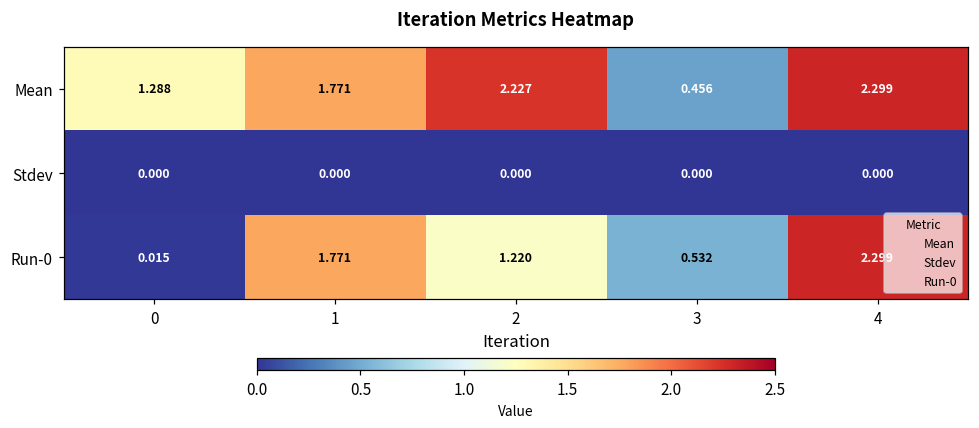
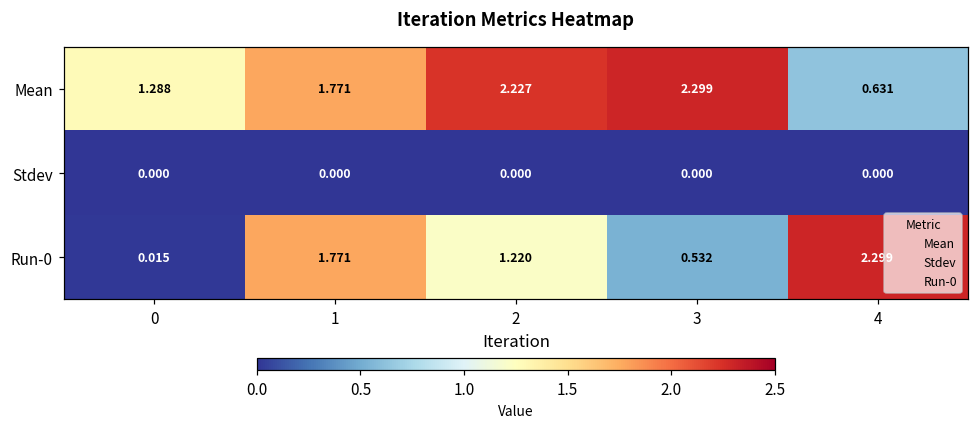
Mean, 3: 0.456 -> 2.299
Mean, 4: 2.299 -> 0.631
